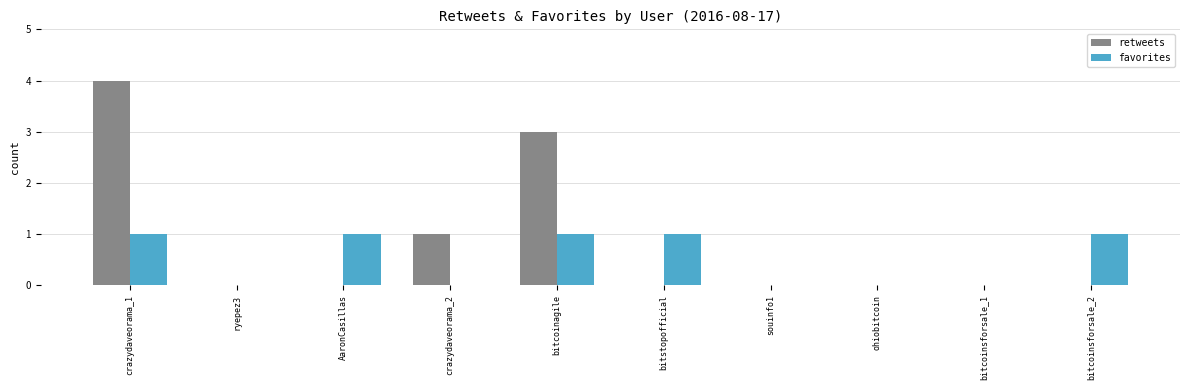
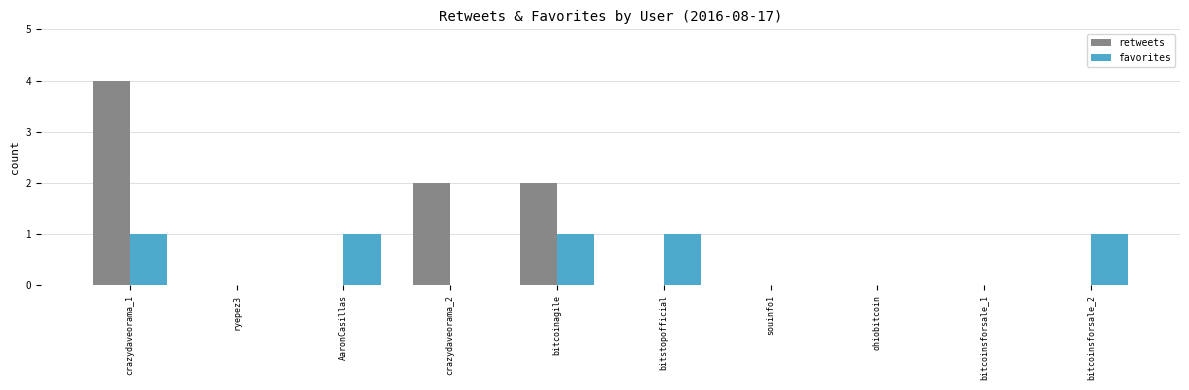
retweets, crazydaveorama_2: 1 -> 2
retweets, bitcoinagile: 3 -> 2
